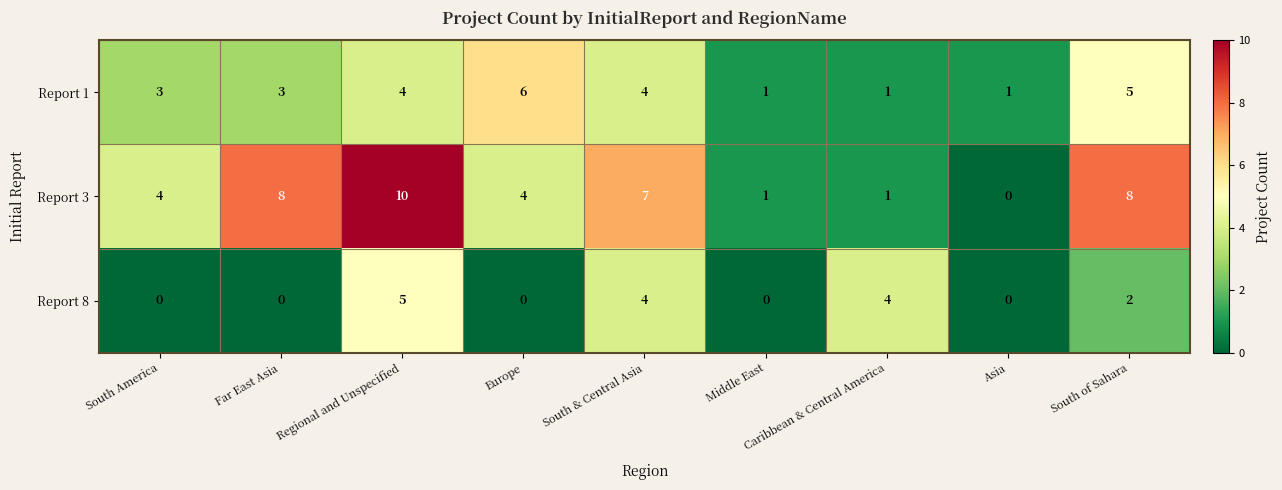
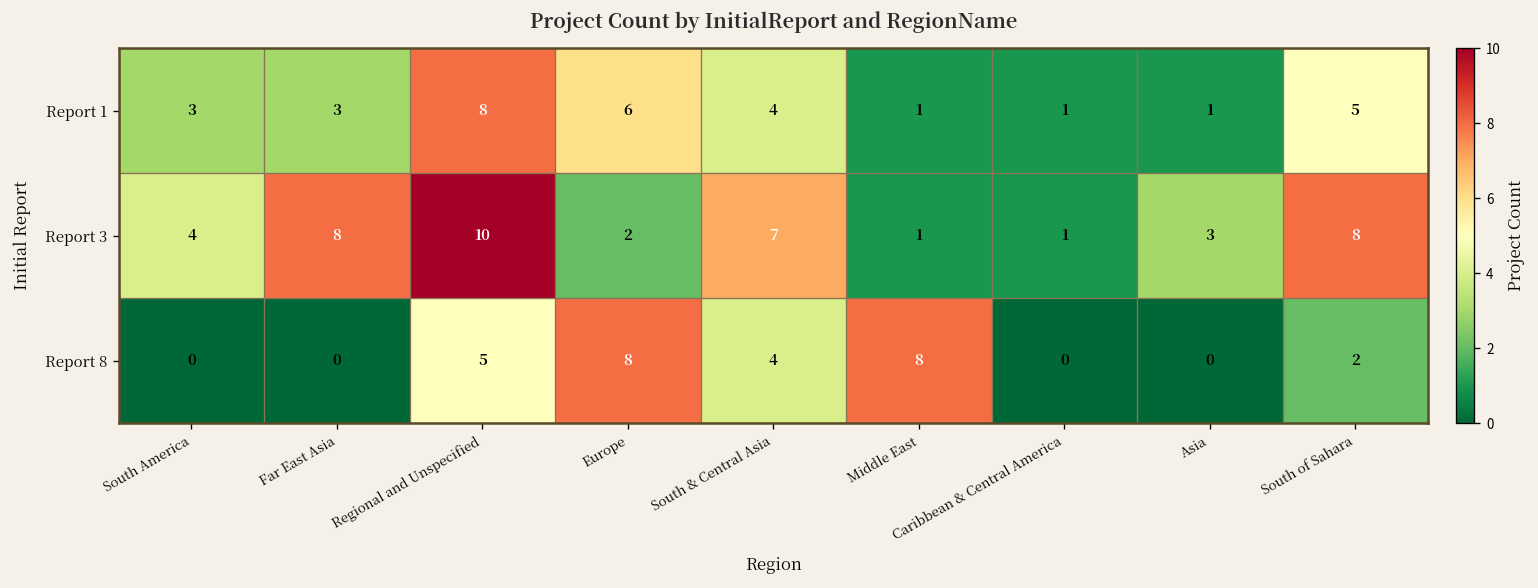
Report 1, Regional and Unspecified: 4 -> 8
Report 3, Europe: 4 -> 2
Report 3, Asia: 0 -> 3
Report 8, Europe: 0 -> 8
Report 8, Middle East: 0 -> 8
Report 8, Caribbean & Central America: 4 -> 0
